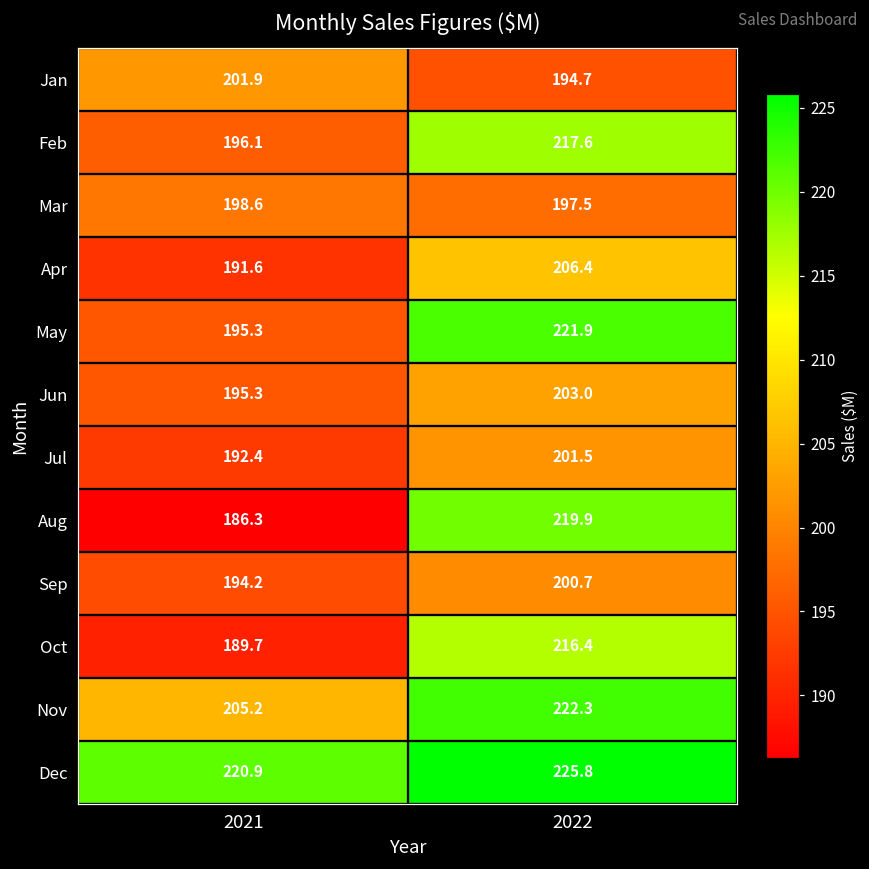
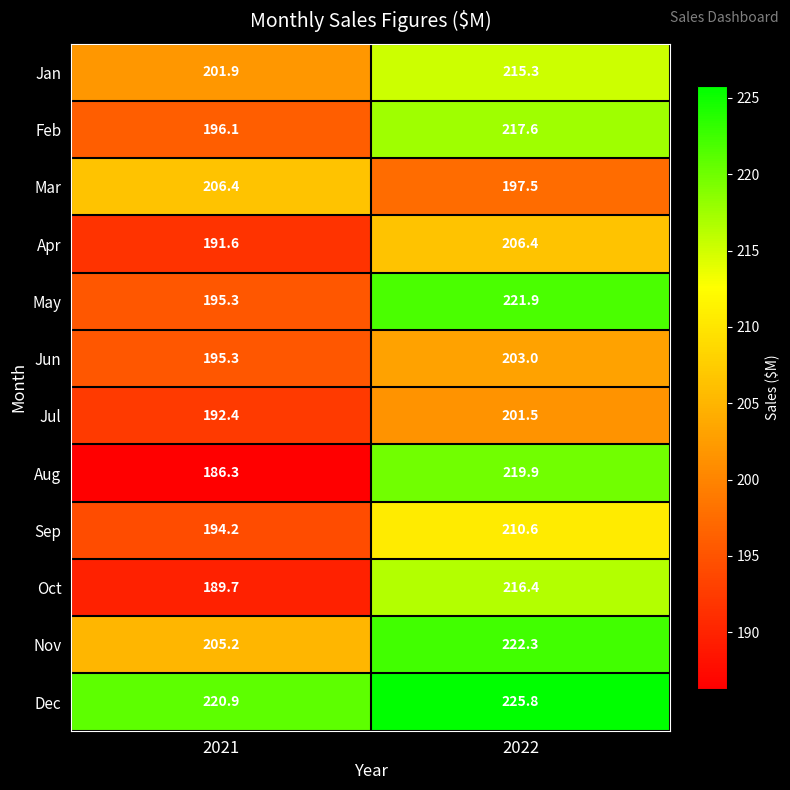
Jan, 2022: 194.7 -> 215.3
Mar, 2021: 198.6 -> 206.4
Sep, 2022: 200.7 -> 210.6
